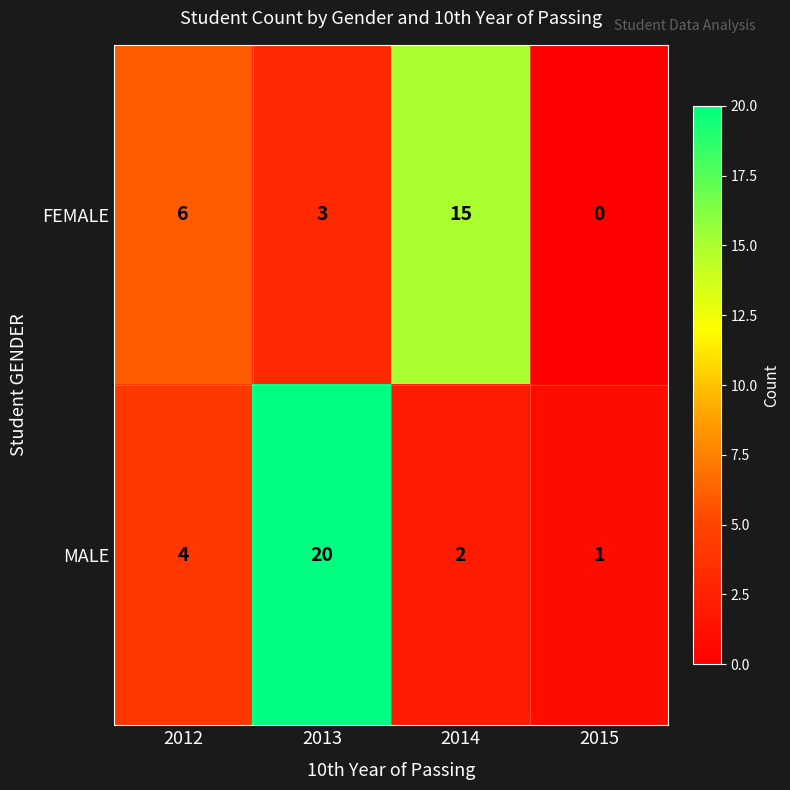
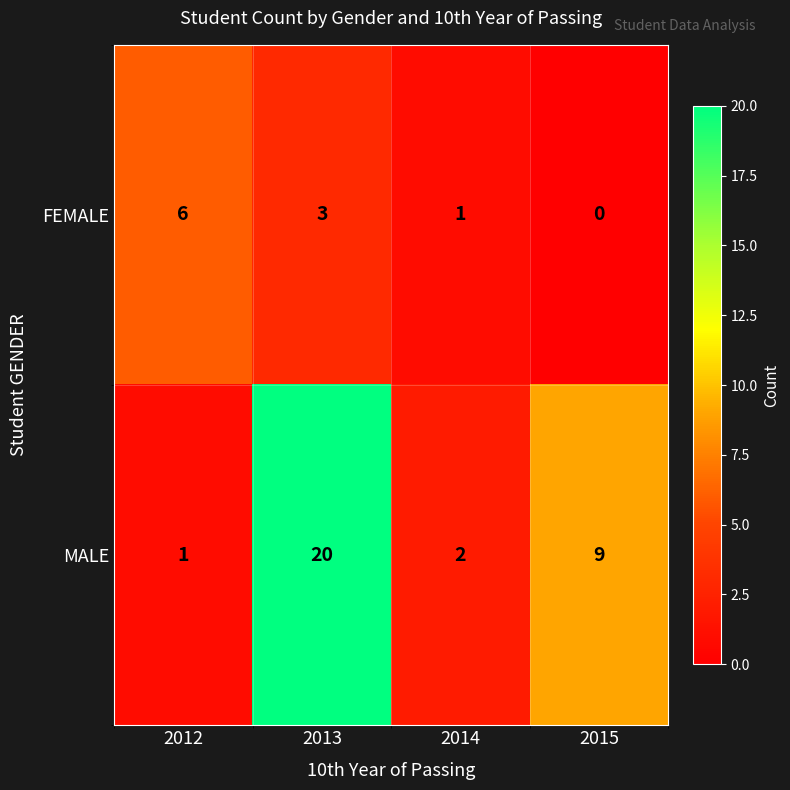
FEMALE, 2014: 15 -> 1
MALE, 2012: 4 -> 1
MALE, 2015: 1 -> 9
